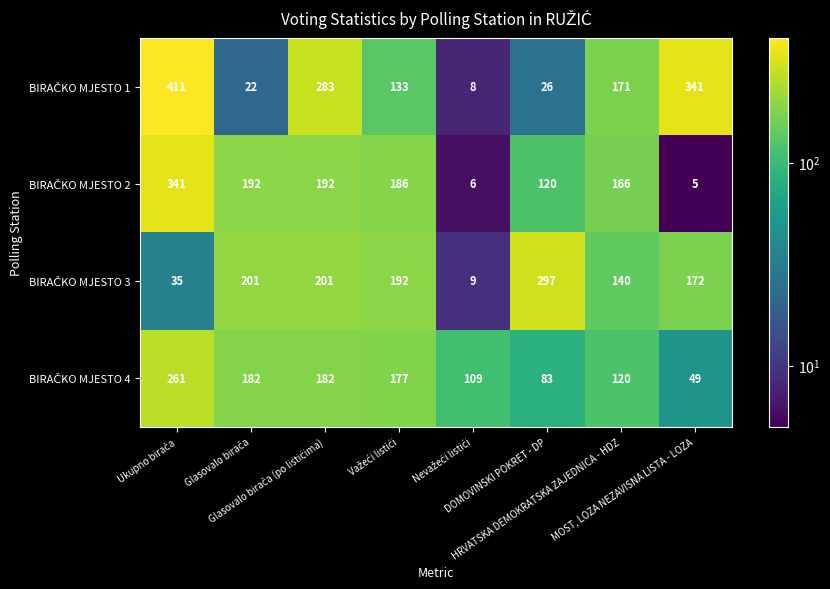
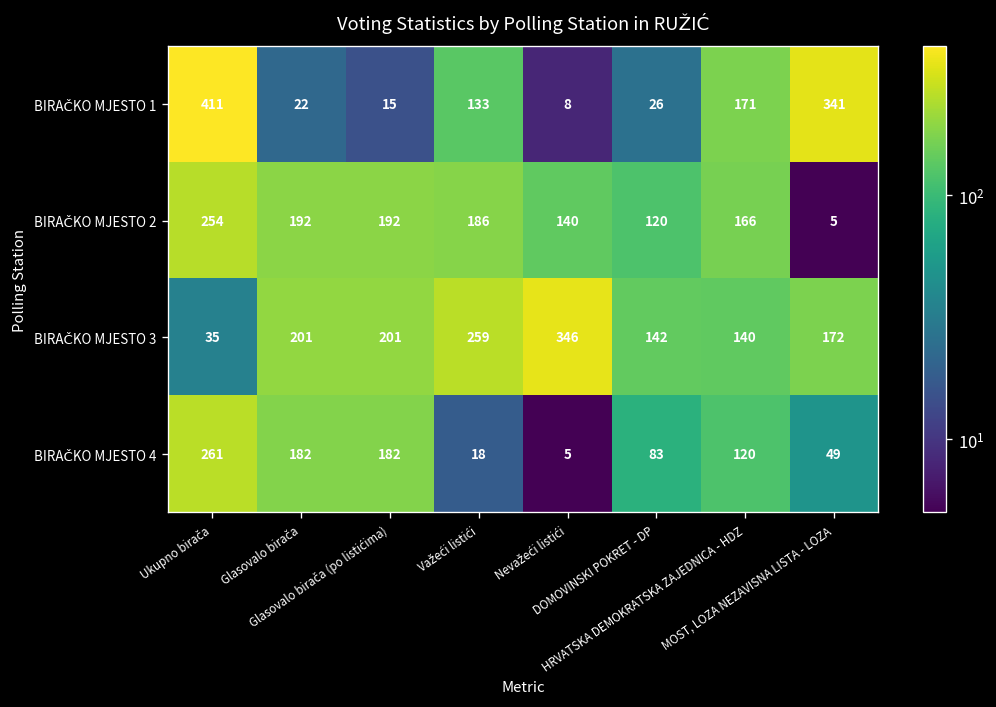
BIRAČKO MJESTO 1, Glasovalo birača (po listićima): 283 -> 15
BIRAČKO MJESTO 2, Ukupno birača: 341 -> 254
BIRAČKO MJESTO 2, Nevažeći listići: 6 -> 140
BIRAČKO MJESTO 3, Važeći listići: 192 -> 259
BIRAČKO MJESTO 3, Nevažeći listići: 9 -> 346
BIRAČKO MJESTO 3, DOMOVINSKI POKRET - DP: 297 -> 142
BIRAČKO MJESTO 4, Važeći listići: 177 -> 18
BIRAČKO MJESTO 4, Nevažeći listići: 109 -> 5
